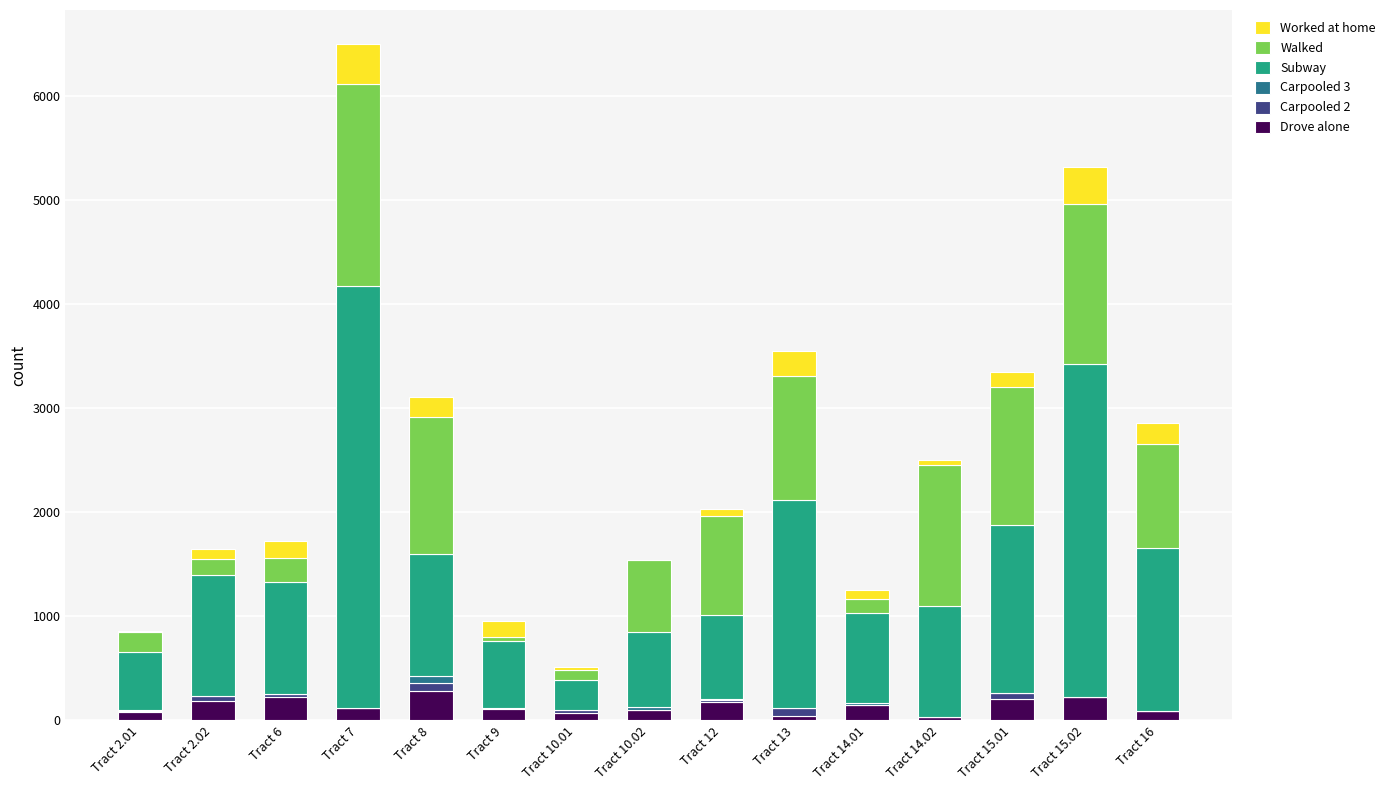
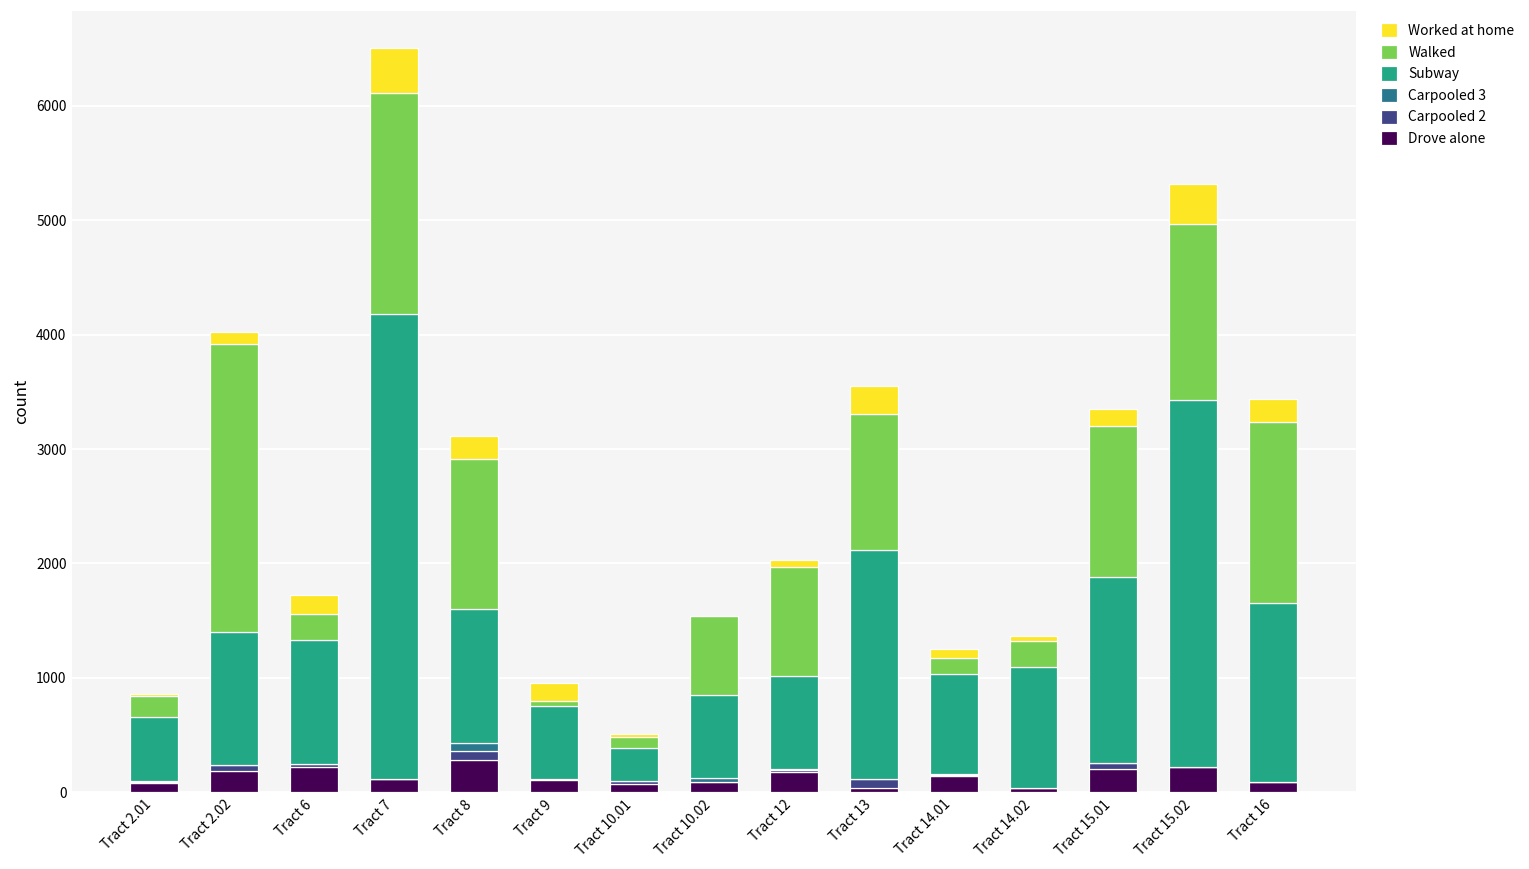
Walked, Tract 2.02: 150 -> 2520
Walked, Tract 14.02: 1360 -> 220
Walked, Tract 16: 1010 -> 1580
